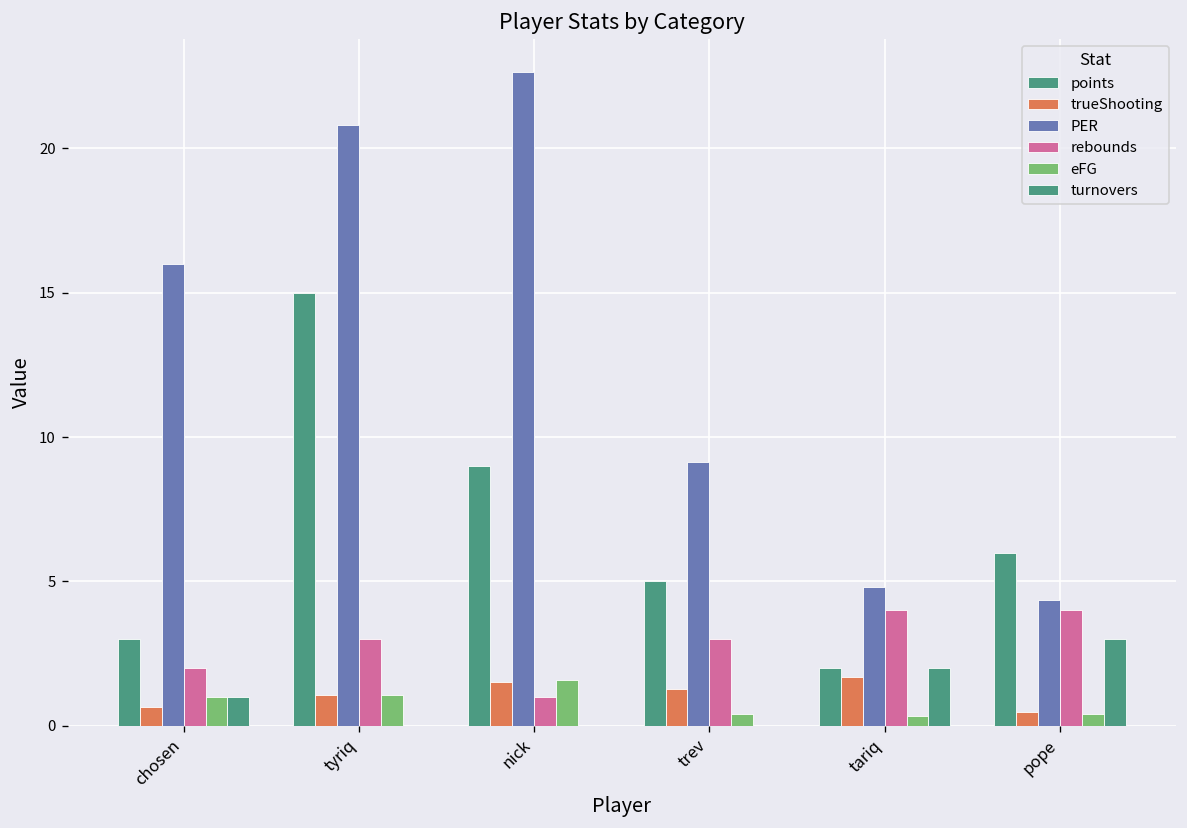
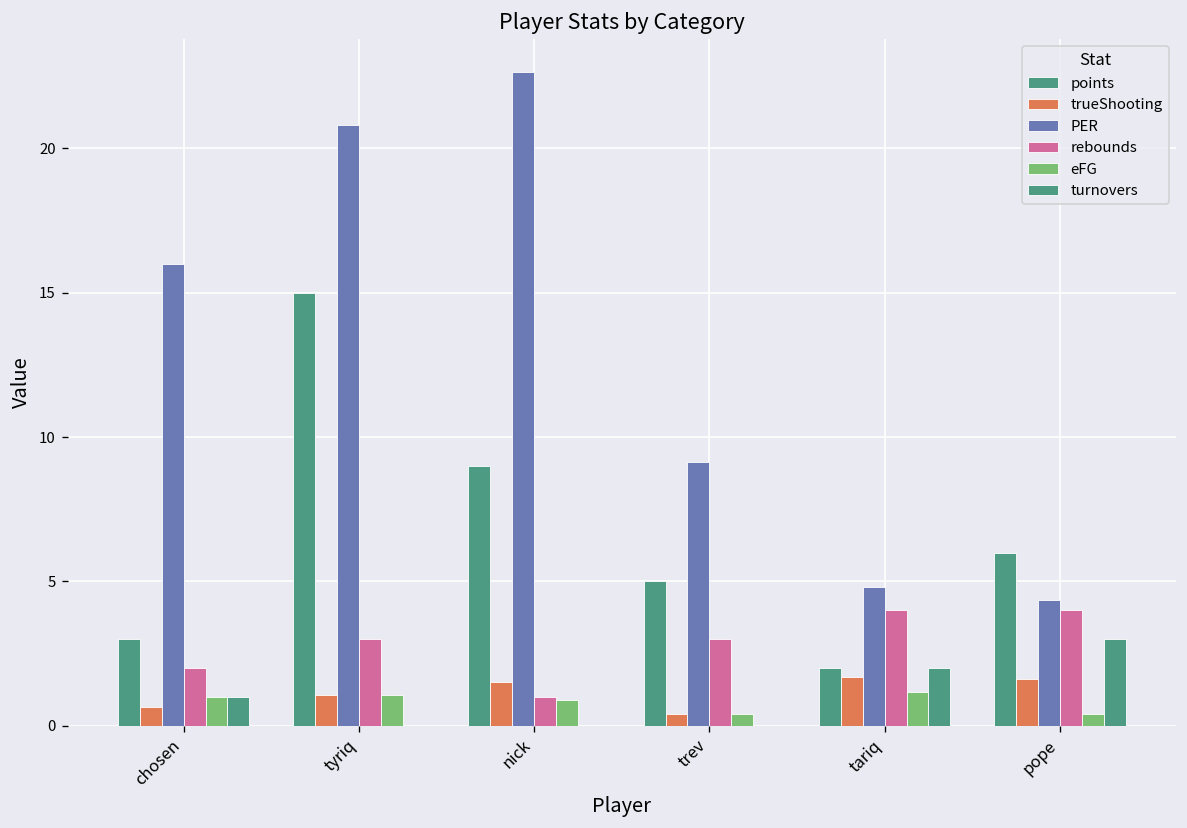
eFG, nick: 1.6 -> 0.9
trueShooting, trev: 1.3 -> 0.4
eFG, tariq: 0.3 -> 1.2
trueShooting, pope: 0.5 -> 1.6
